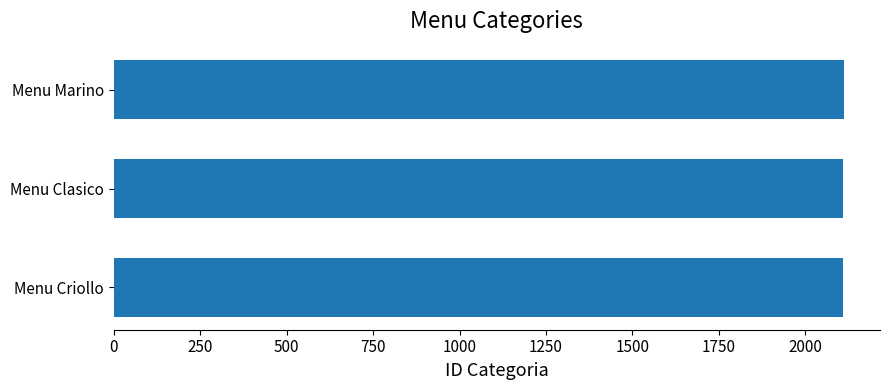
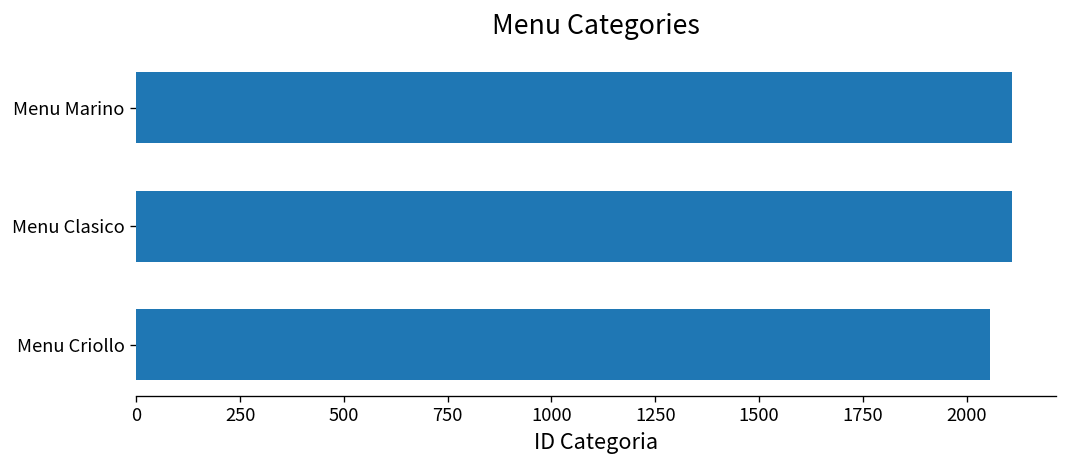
Menu Criollo: 2110 -> 2060
